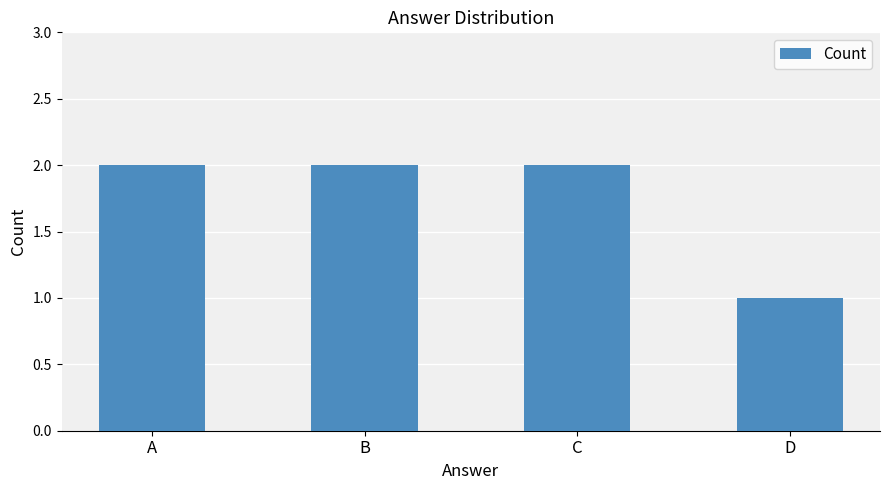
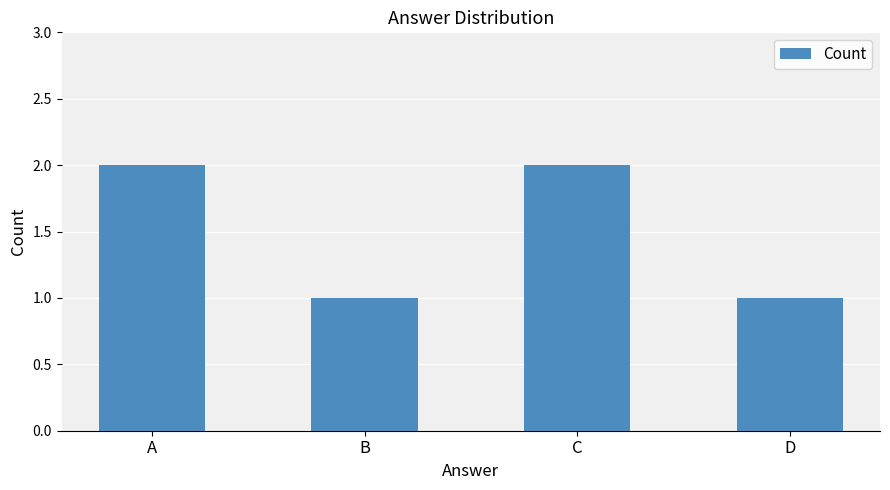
B: 2 -> 1
